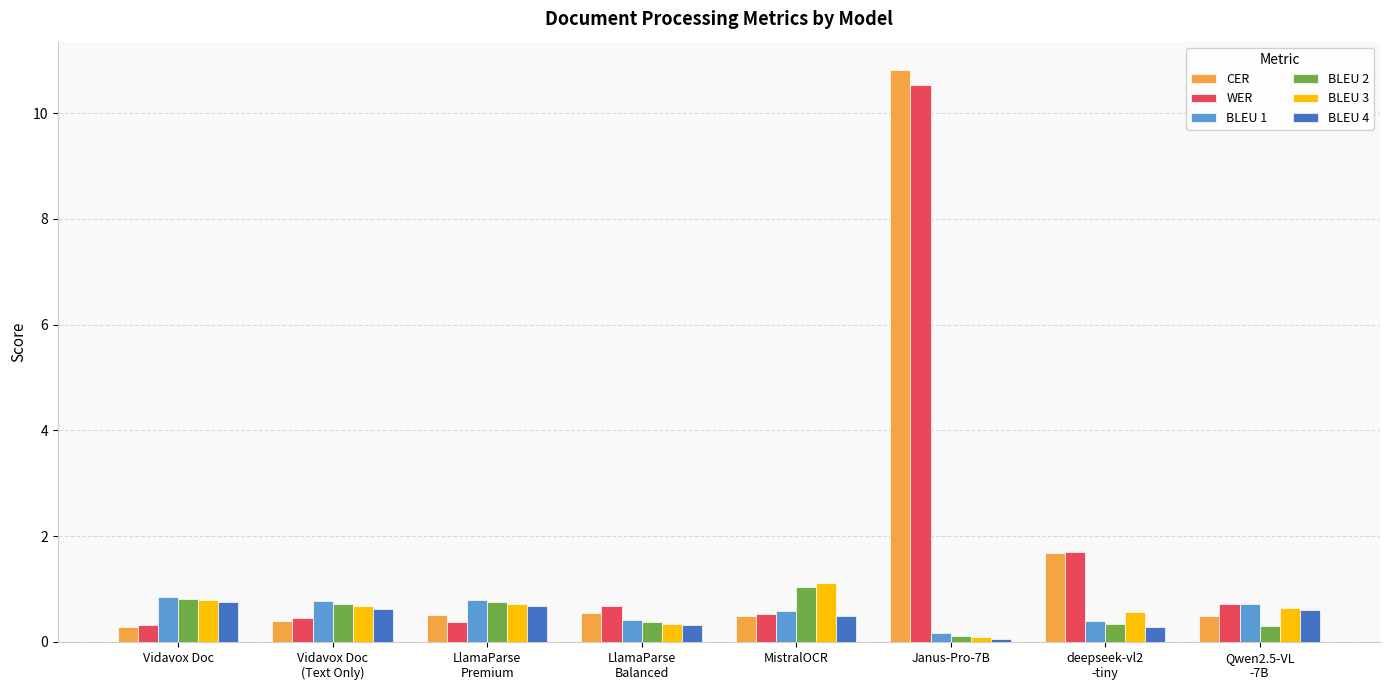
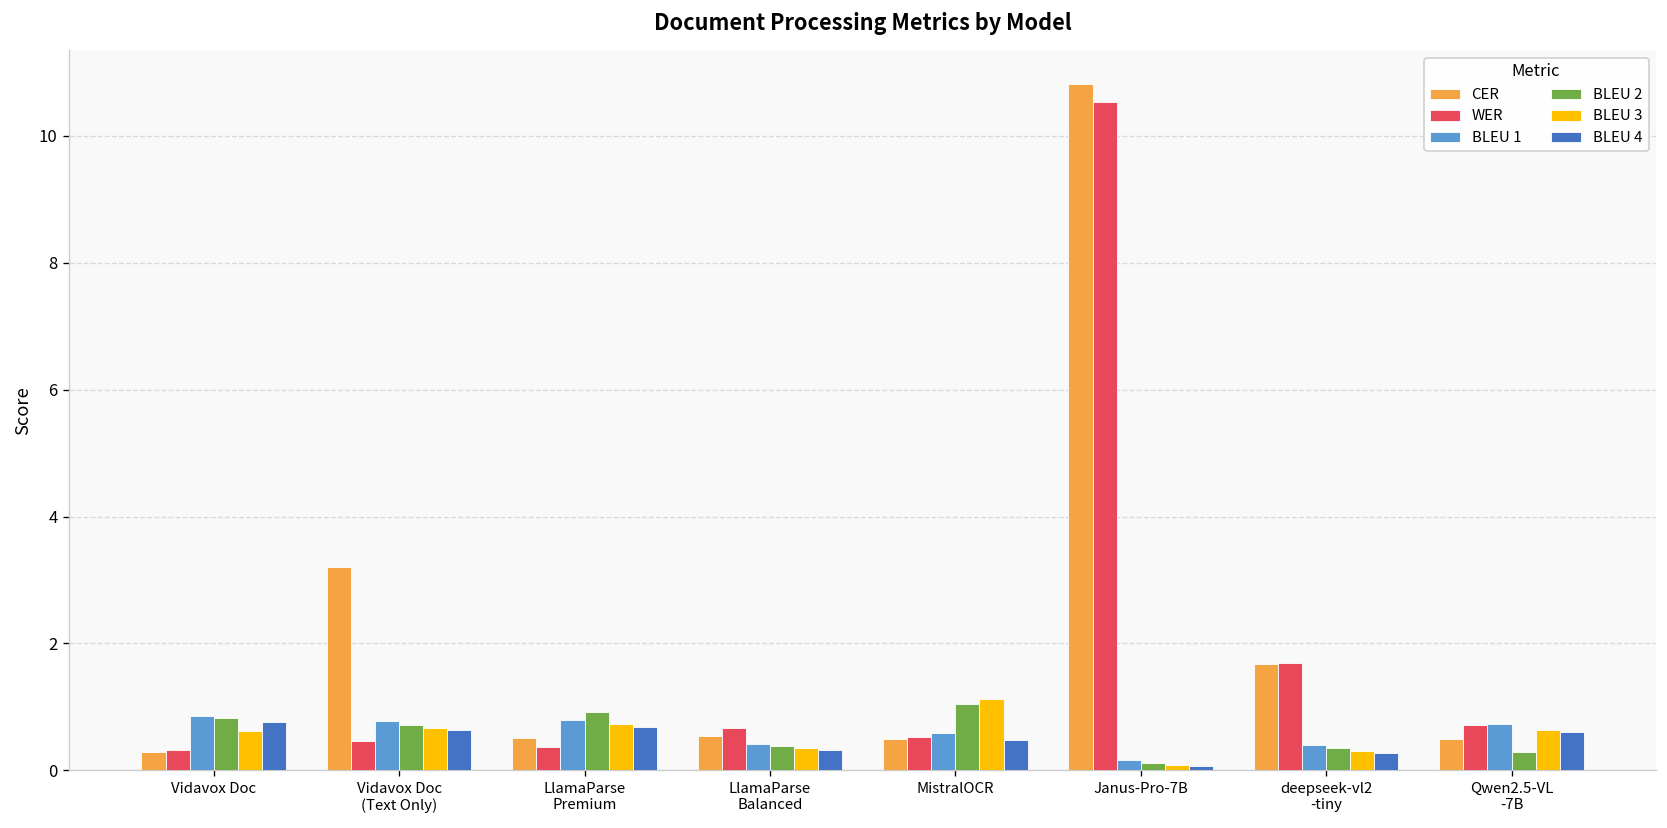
BLEU 3, Vidavox Doc: 0.8 -> 0.6
CER, Vidavox Doc (Text Only): 0.4 -> 3.2
BLEU 2, LlamaParse Premium: 0.8 -> 0.9
BLEU 3, deepseek-vl2 -tiny: 0.6 -> 0.3
